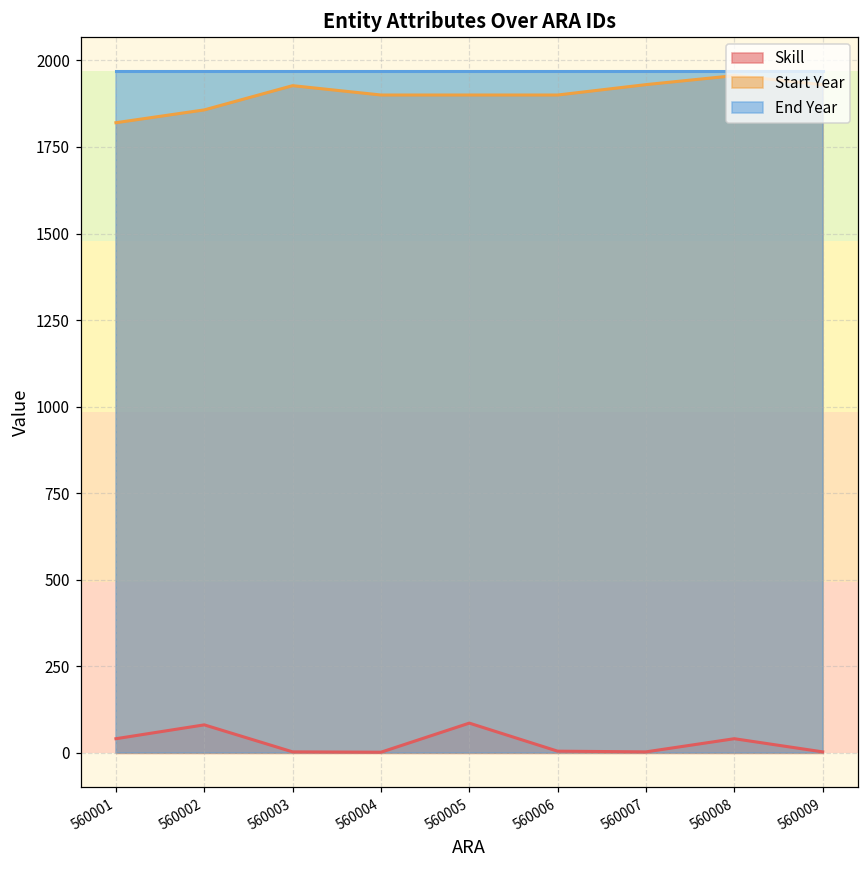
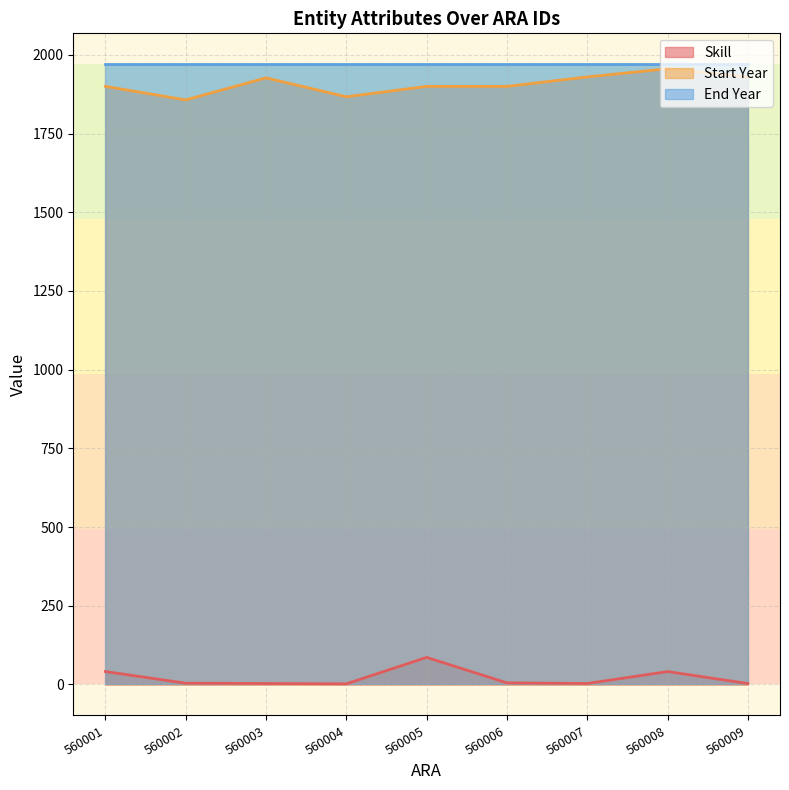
Start Year, 560001: 1820 -> 1900
Skill, 560002: 80 -> 0
Start Year, 560004: 1900 -> 1870
